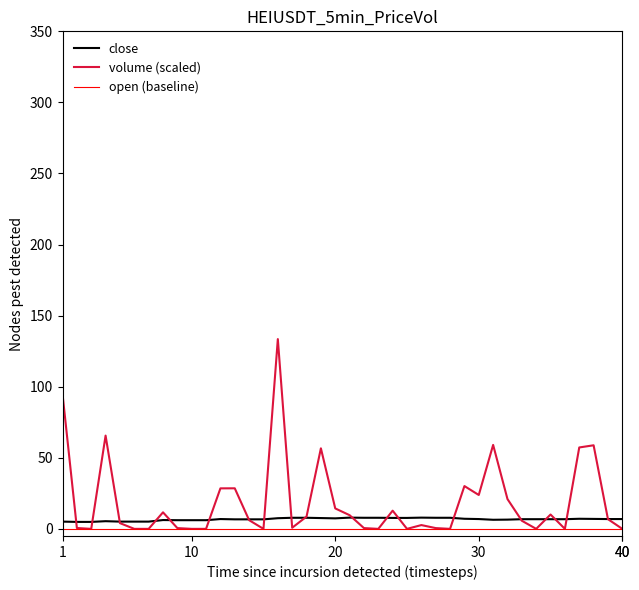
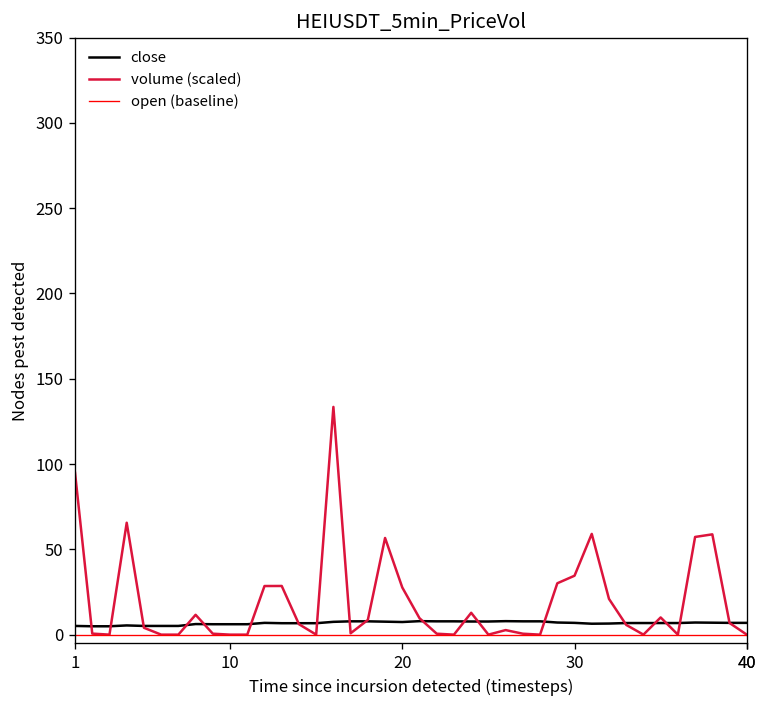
volume (scaled), 20: 14 -> 28
volume (scaled), 30: 24 -> 35
